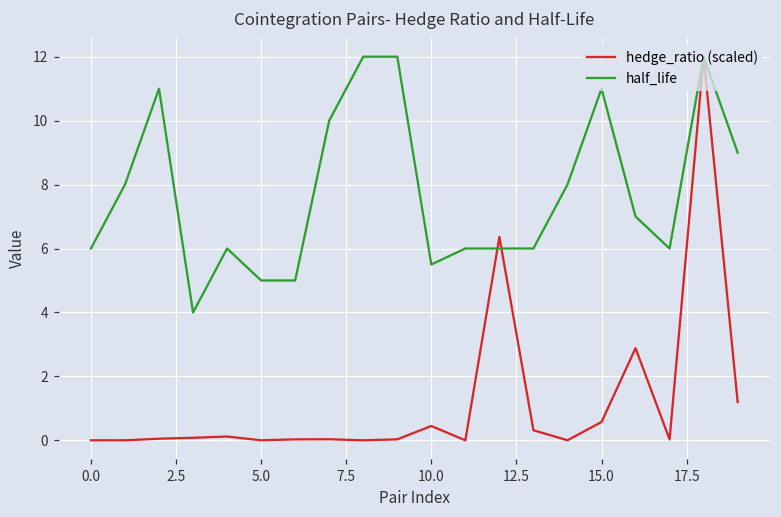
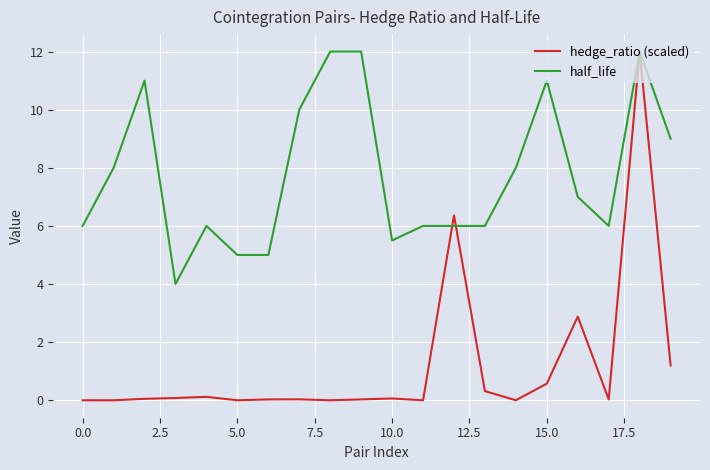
hedge_ratio (scaled), 10.0: 0.4 -> 0.1
